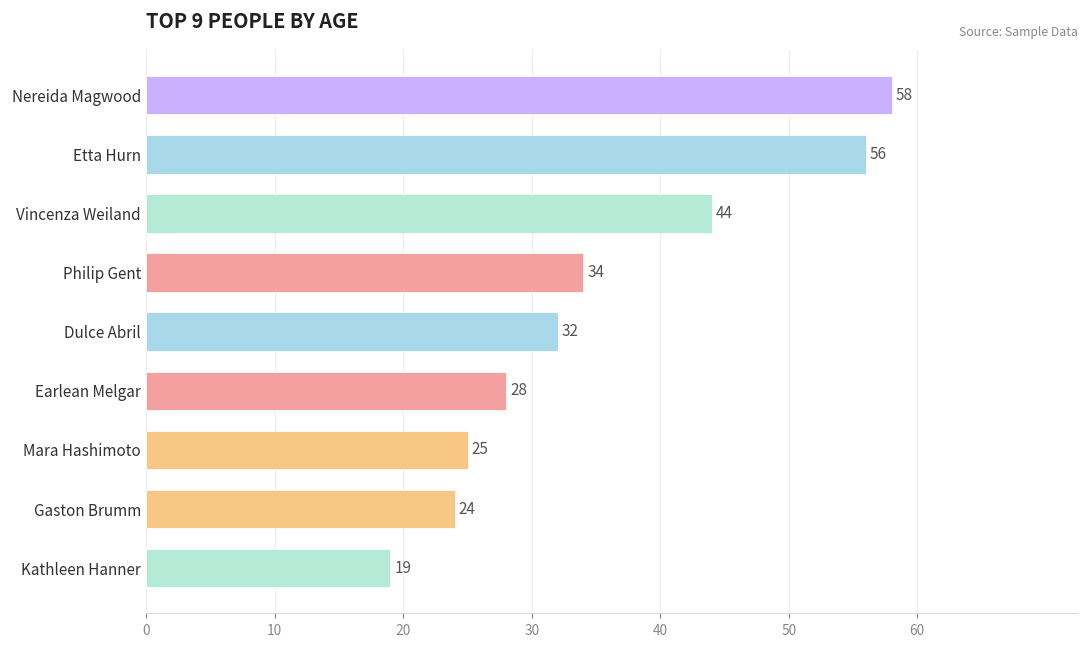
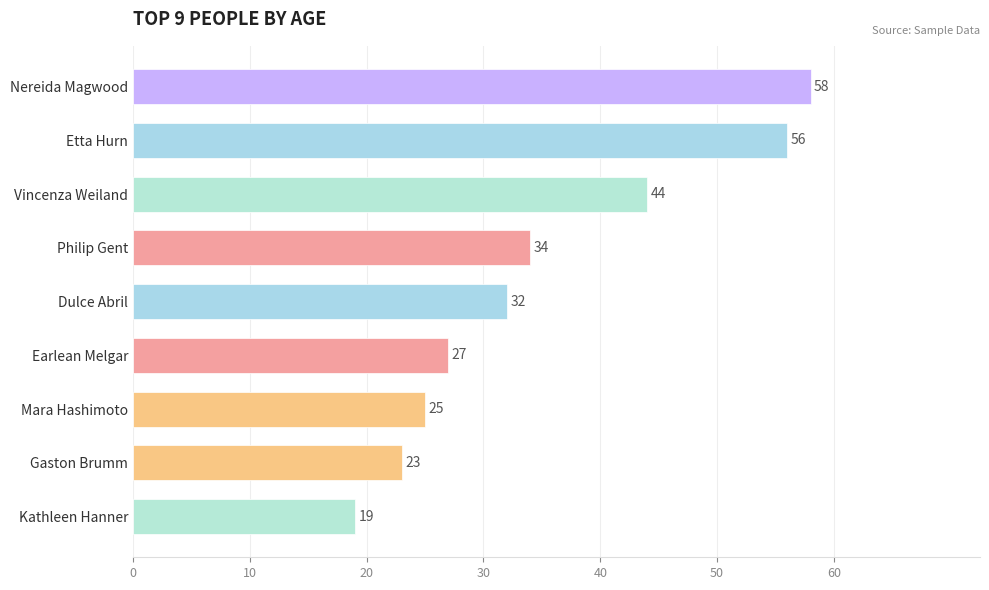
Earlean Melgar: 28 -> 27
Gaston Brumm: 24 -> 23
